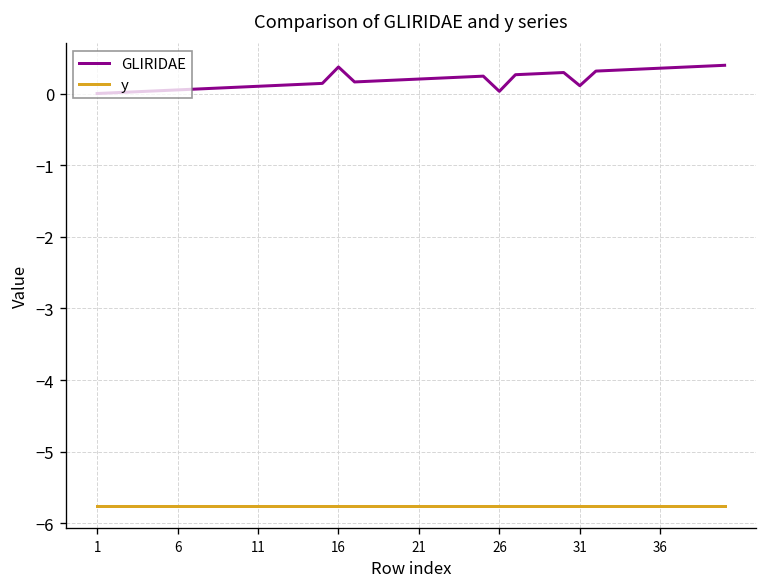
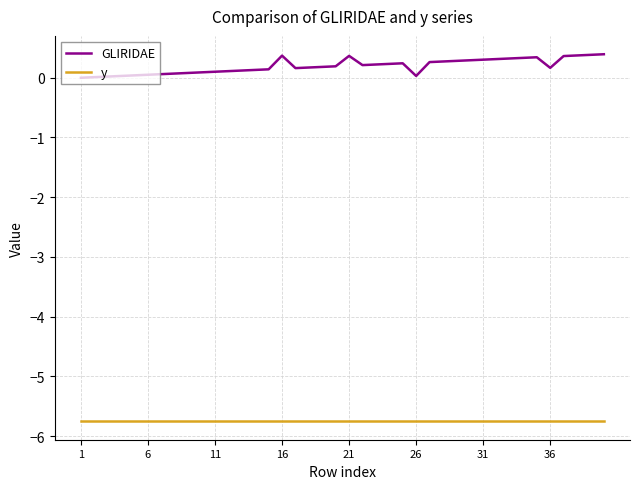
GLIRIDAE, 21: 0.2 -> 0.4
GLIRIDAE, 31: 0.1 -> 0.3
GLIRIDAE, 36: 0.4 -> 0.2
